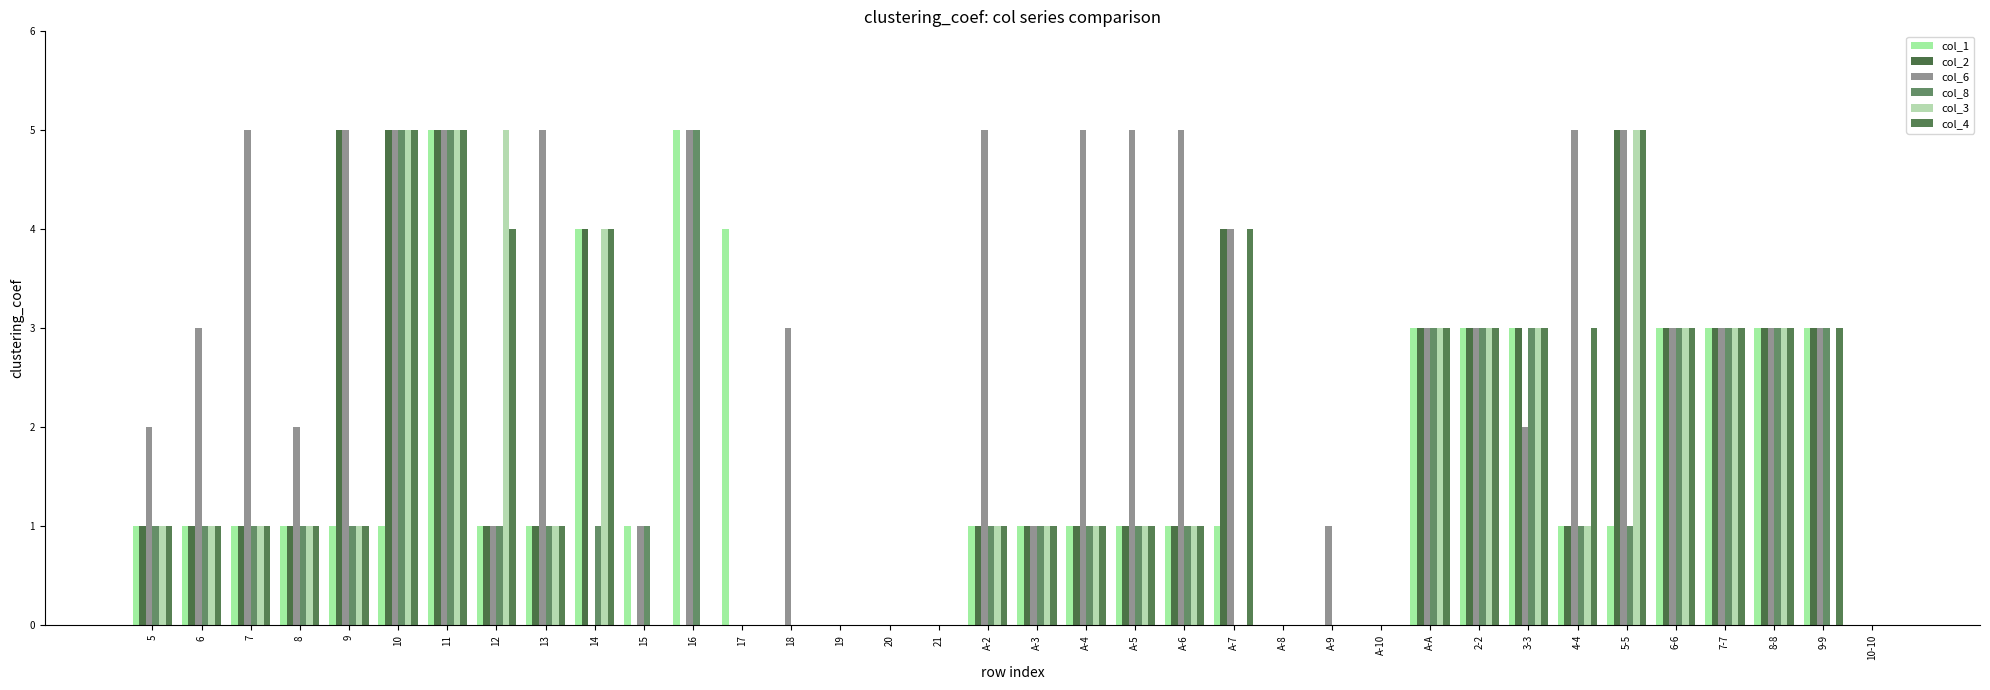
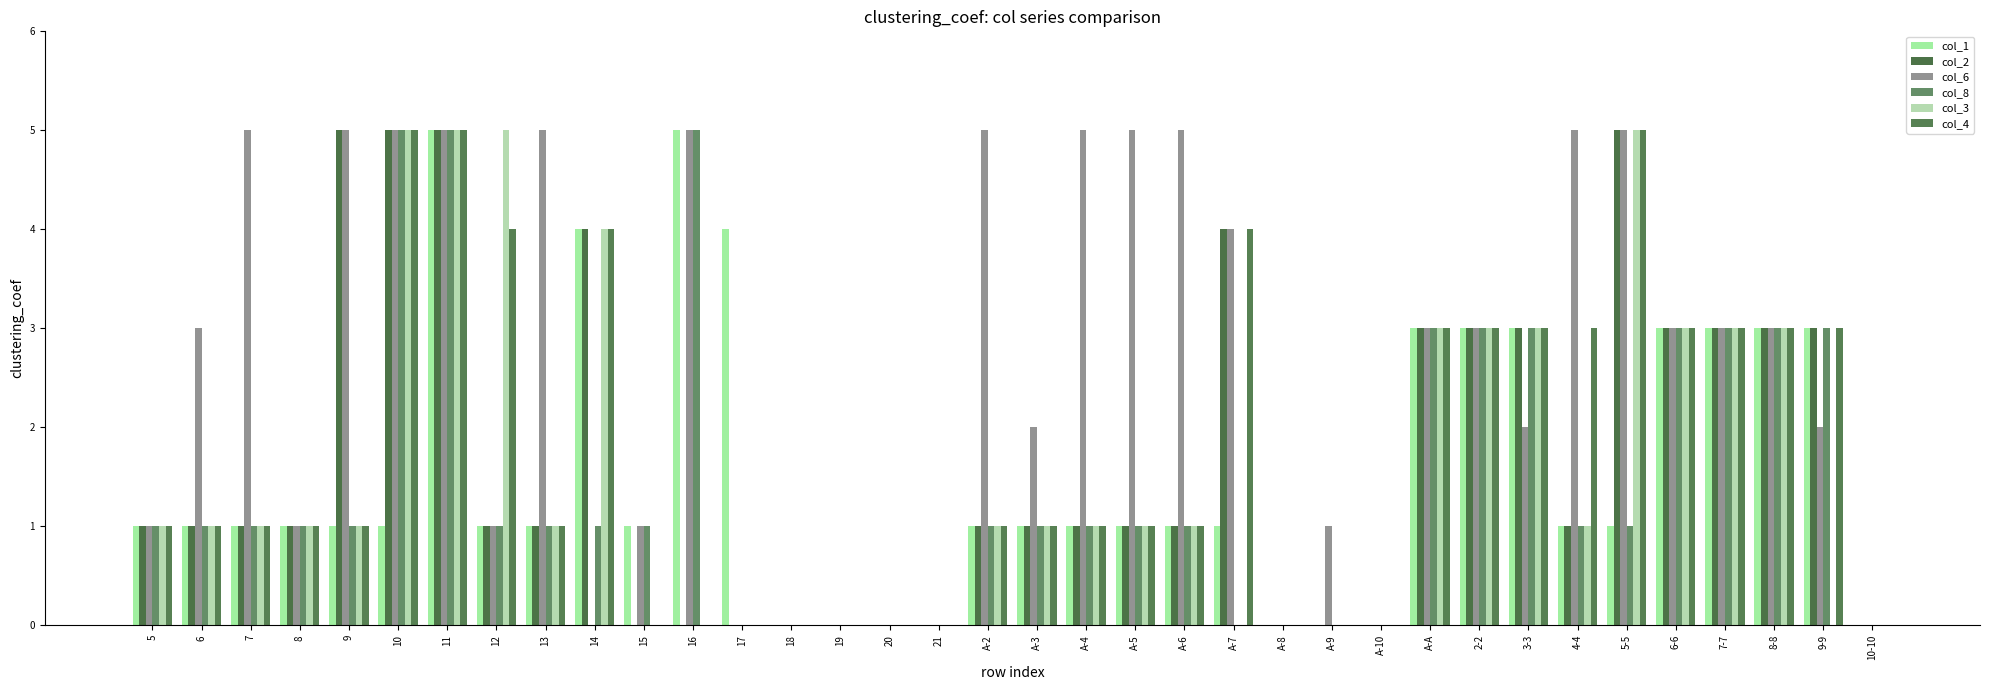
col_6, 5: 2 -> 1
col_6, 8: 2 -> 1
col_6, 18: 3 -> 0
col_6, A-3: 1 -> 2
col_6, 9-9: 3 -> 2
